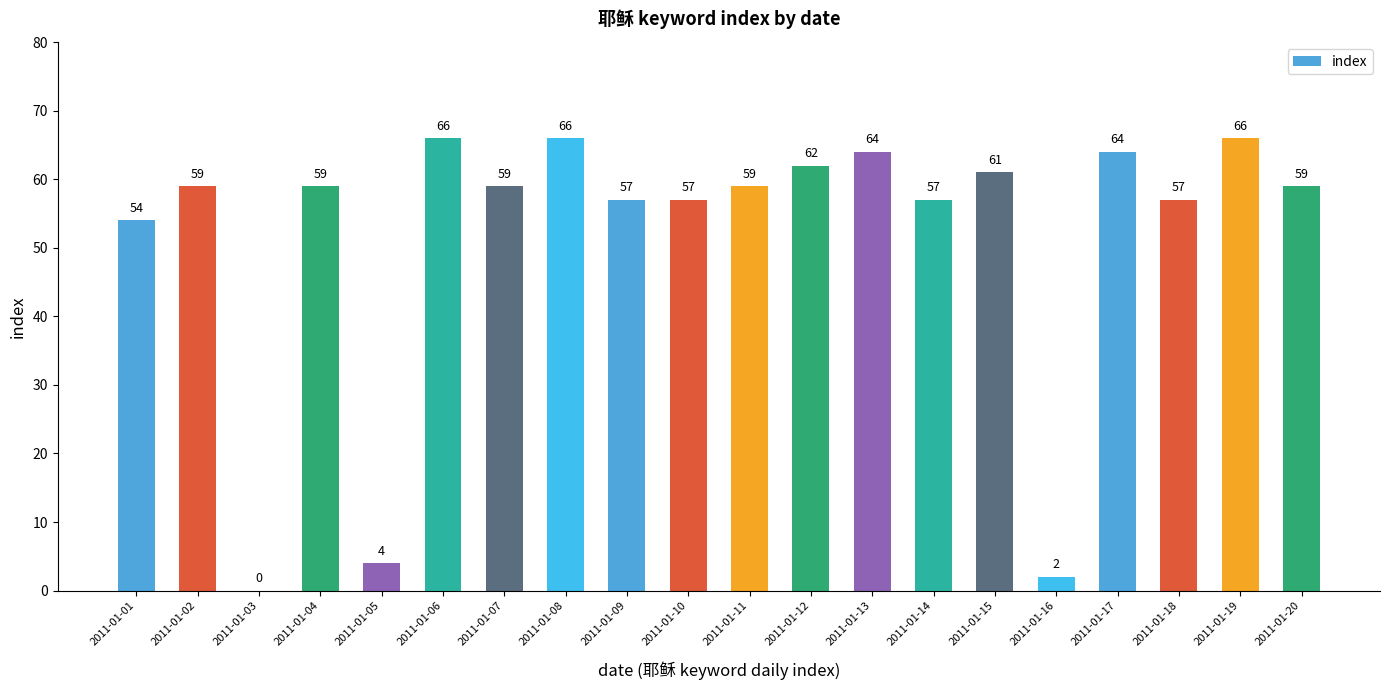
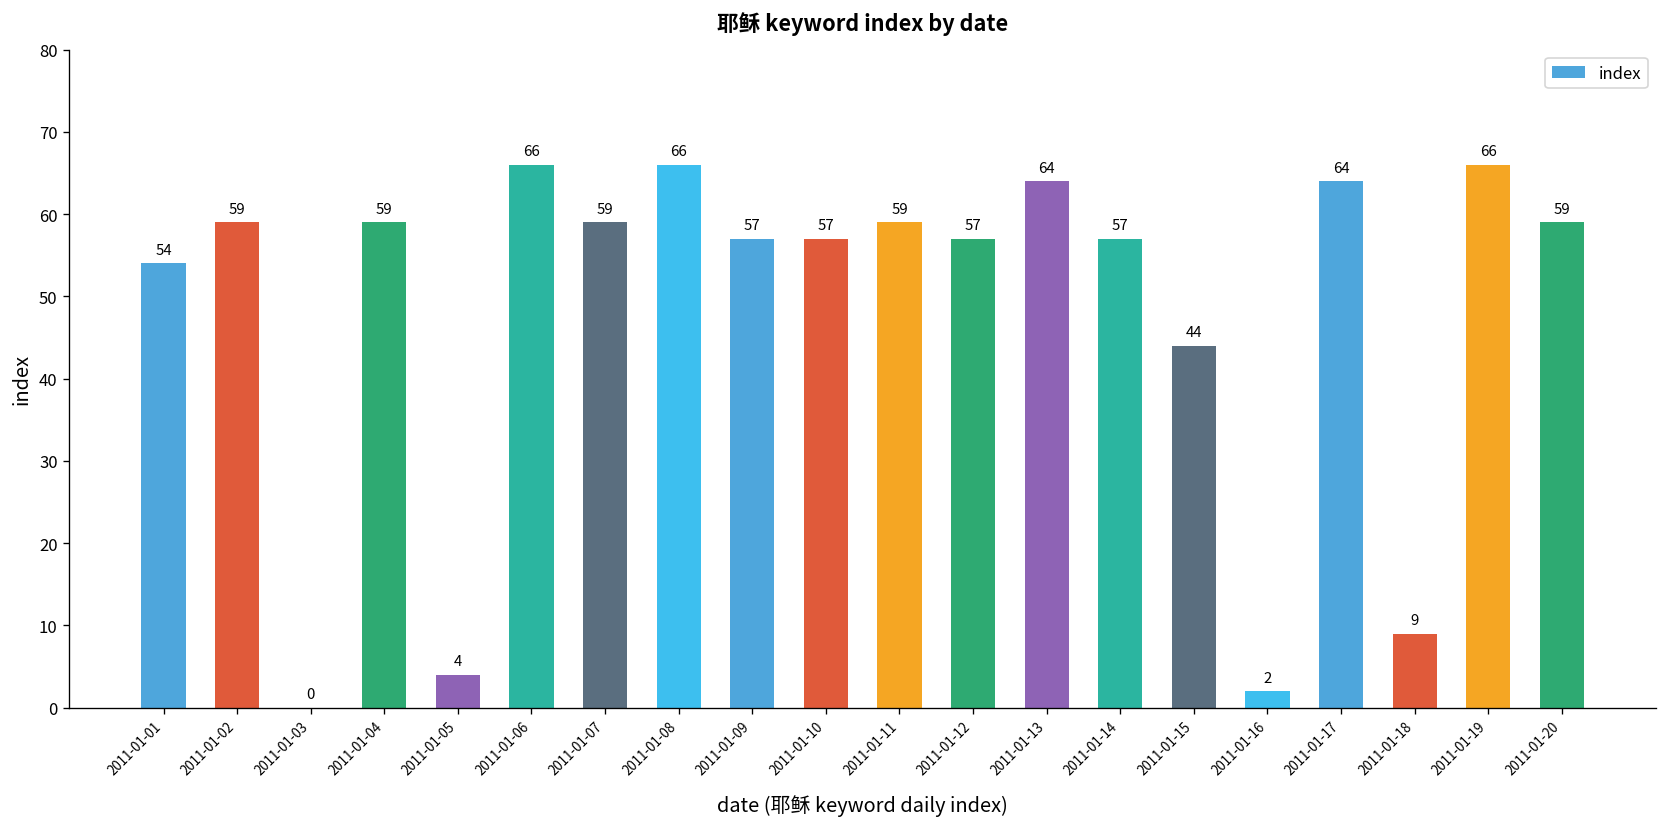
2011-01-12: 62 -> 57
2011-01-15: 61 -> 44
2011-01-18: 57 -> 9
